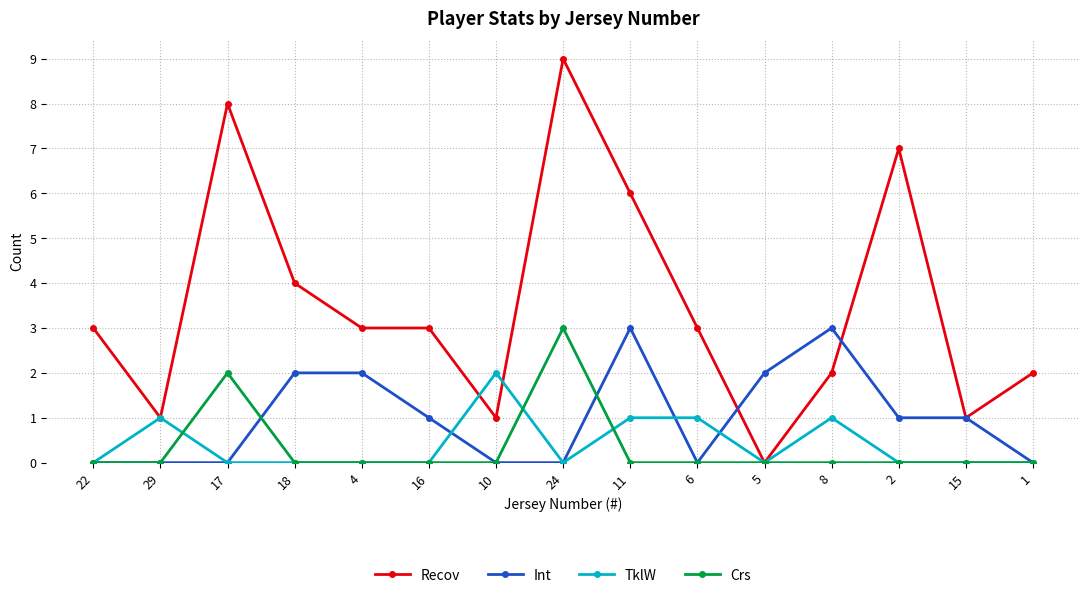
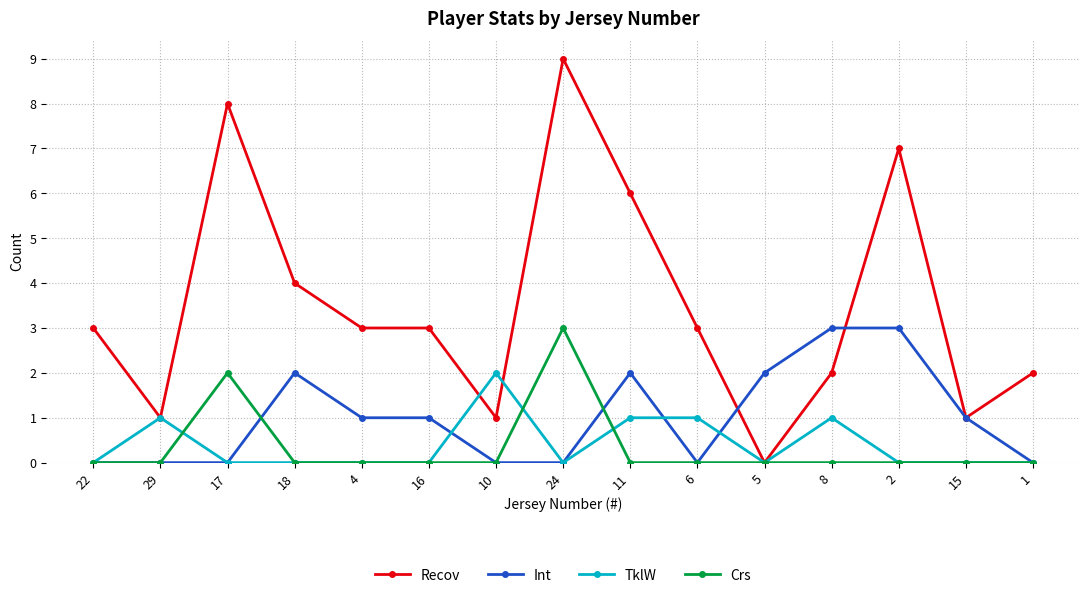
Int, 4: 2 -> 1
Int, 11: 3 -> 2
Int, 2: 1 -> 3
